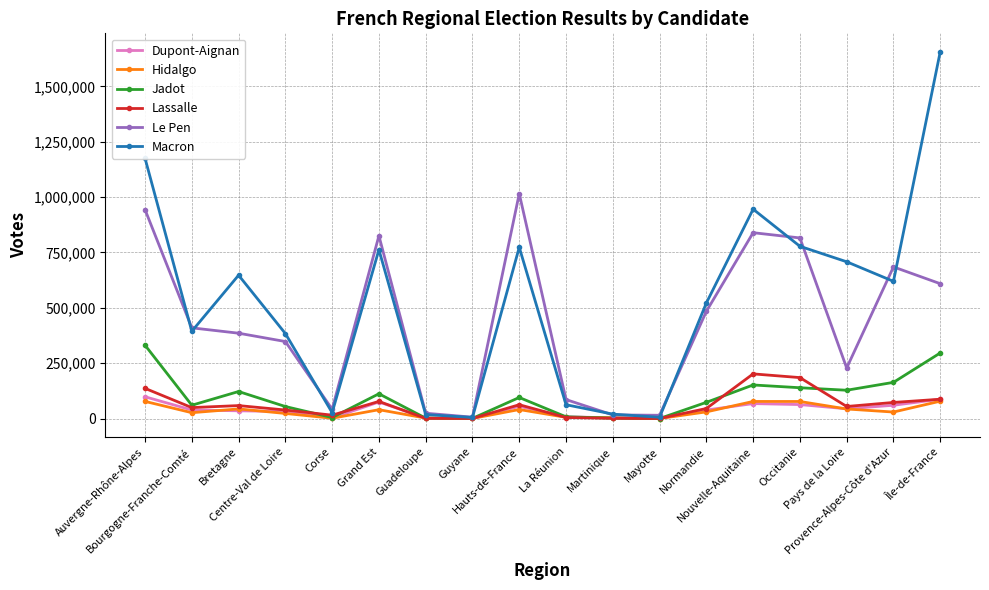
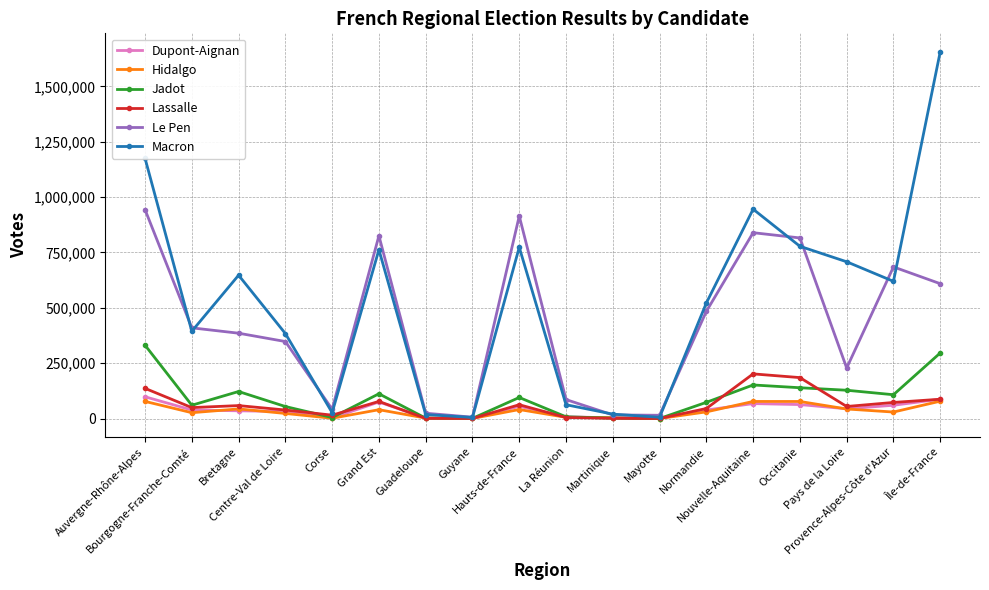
Le Pen, Hauts-de-France: 1,020,000 -> 910,000
Jadot, Provence-Alpes-Côte d'Azur: 160,000 -> 110,000
